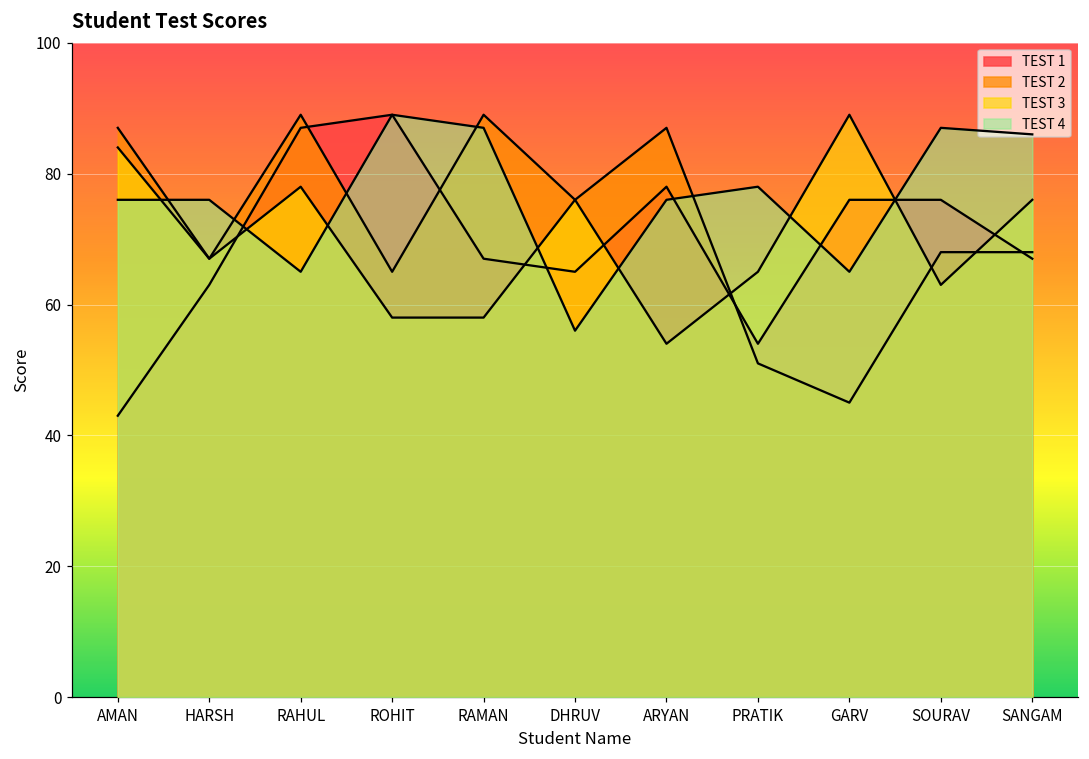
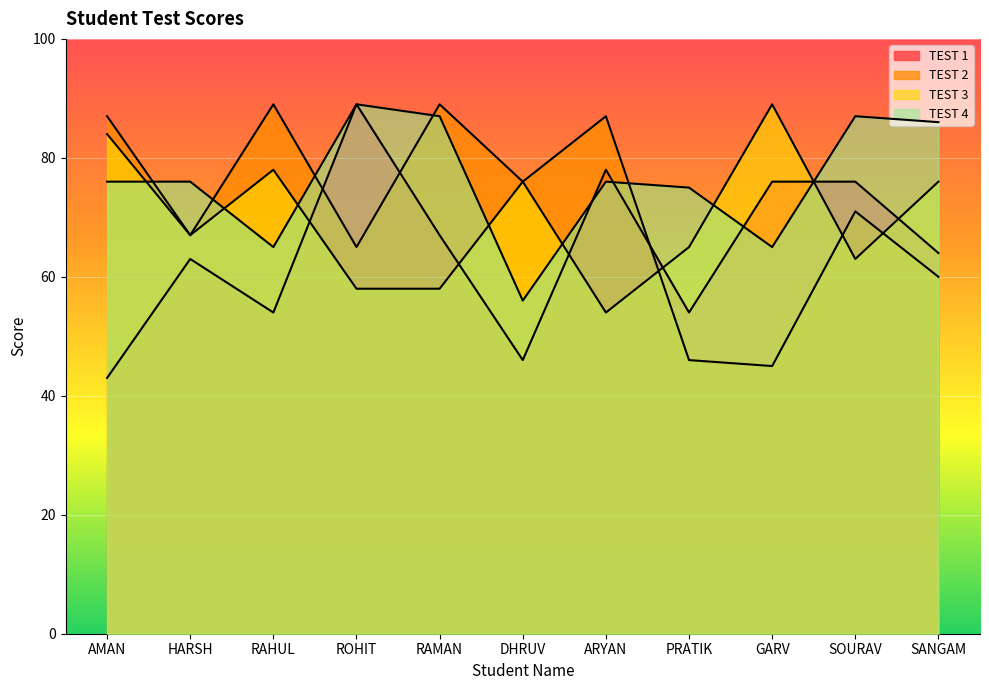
TEST 1, RAHUL: 87 -> 54
TEST 1, DHRUV: 65 -> 46
TEST 2, PRATIK: 51 -> 46
TEST 4, PRATIK: 78 -> 75
TEST 2, SOURAV: 68 -> 71
TEST 1, SANGAM: 67 -> 64
TEST 2, SANGAM: 68 -> 60
